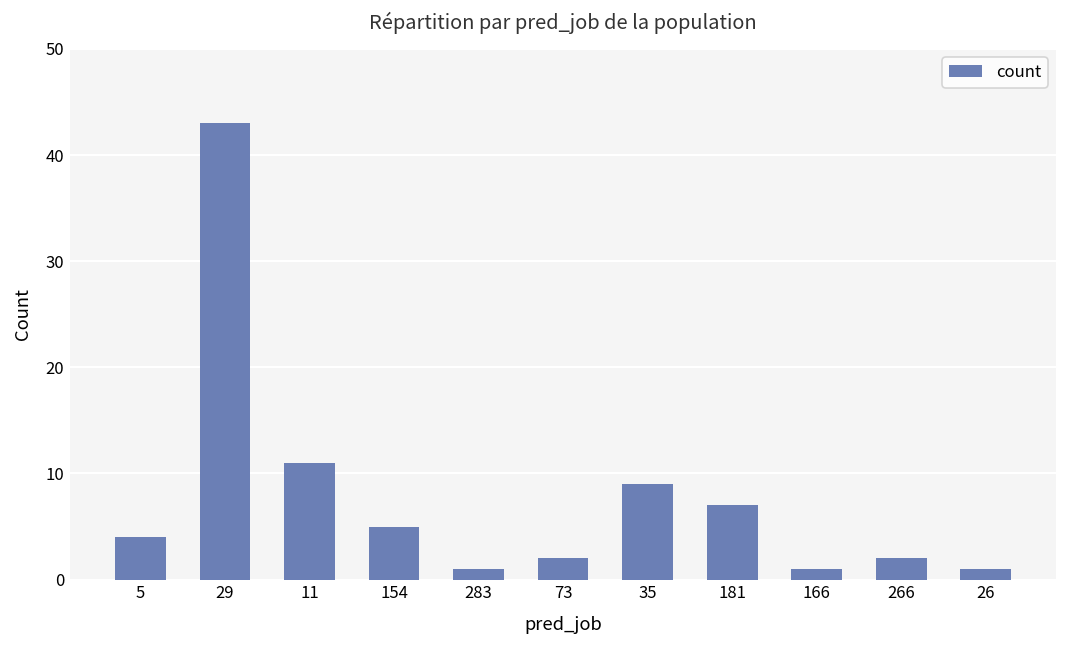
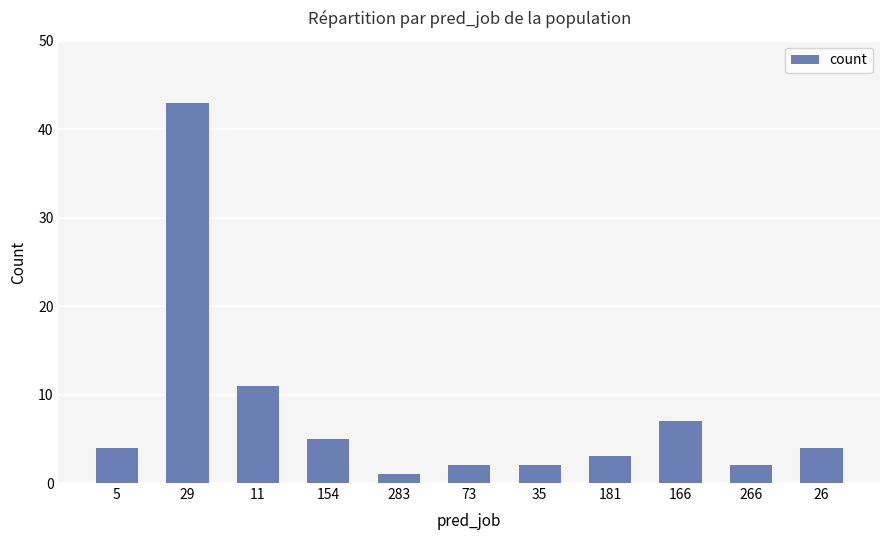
35: 9 -> 2
181: 7 -> 3
166: 1 -> 7
26: 1 -> 4
